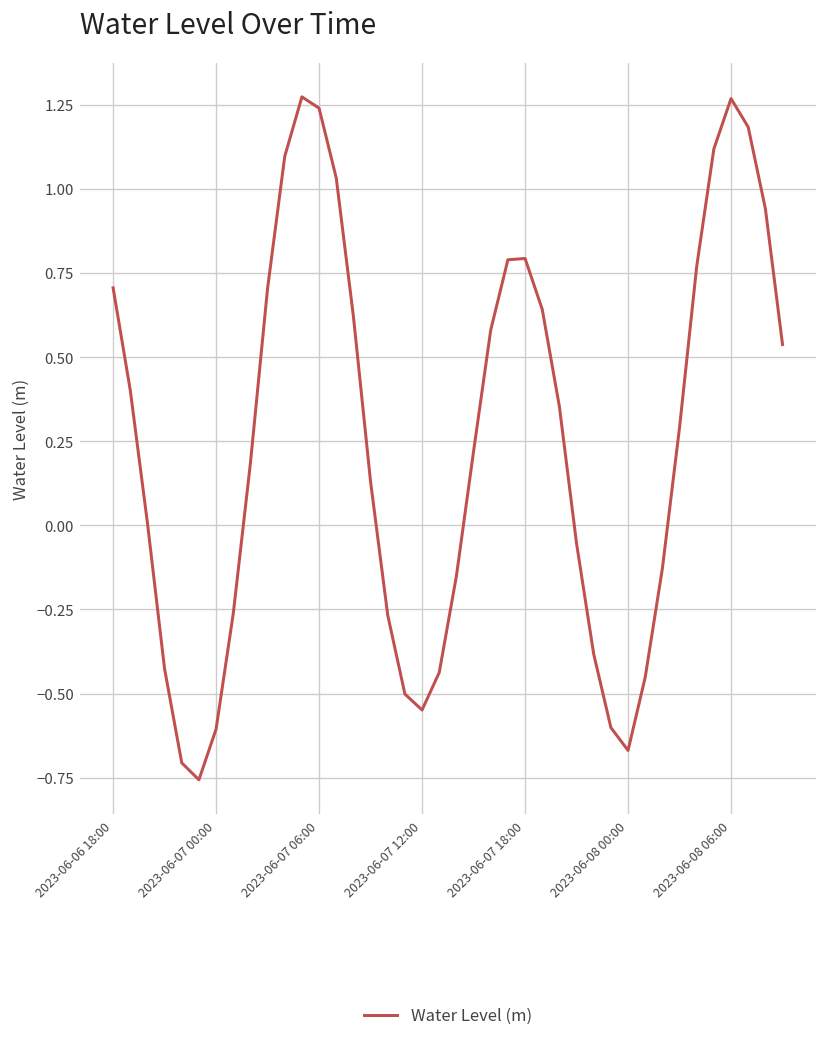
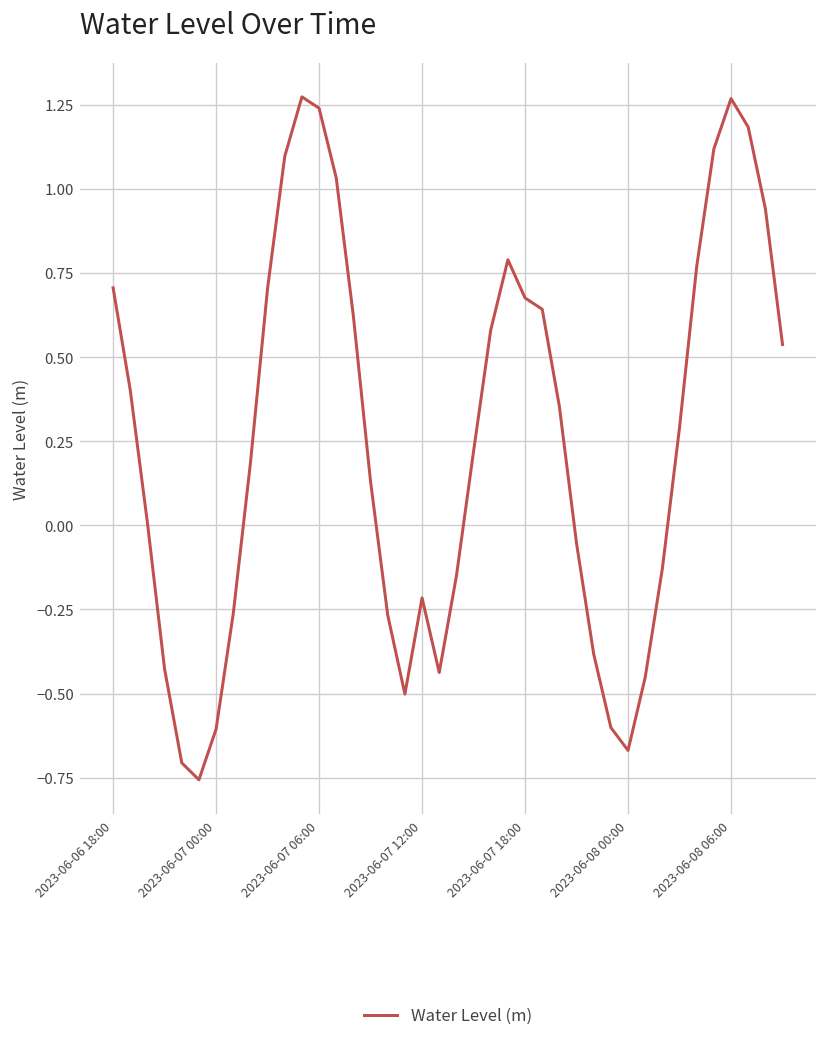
2023-06-07 12:00: -0.55 -> -0.22
2023-06-07 18:00: 0.79 -> 0.68
